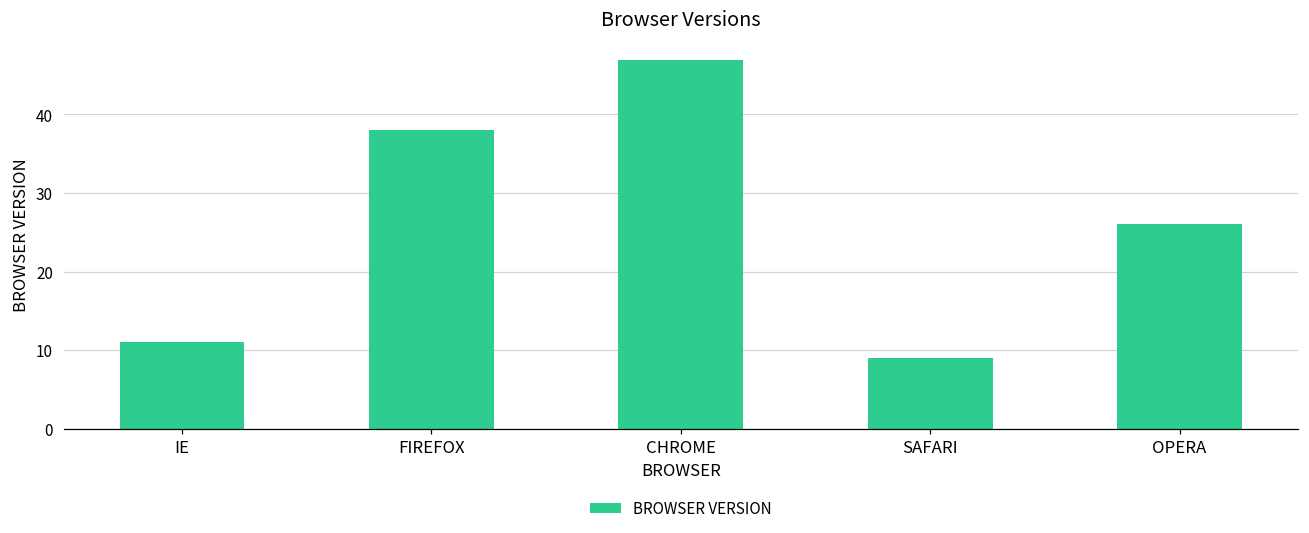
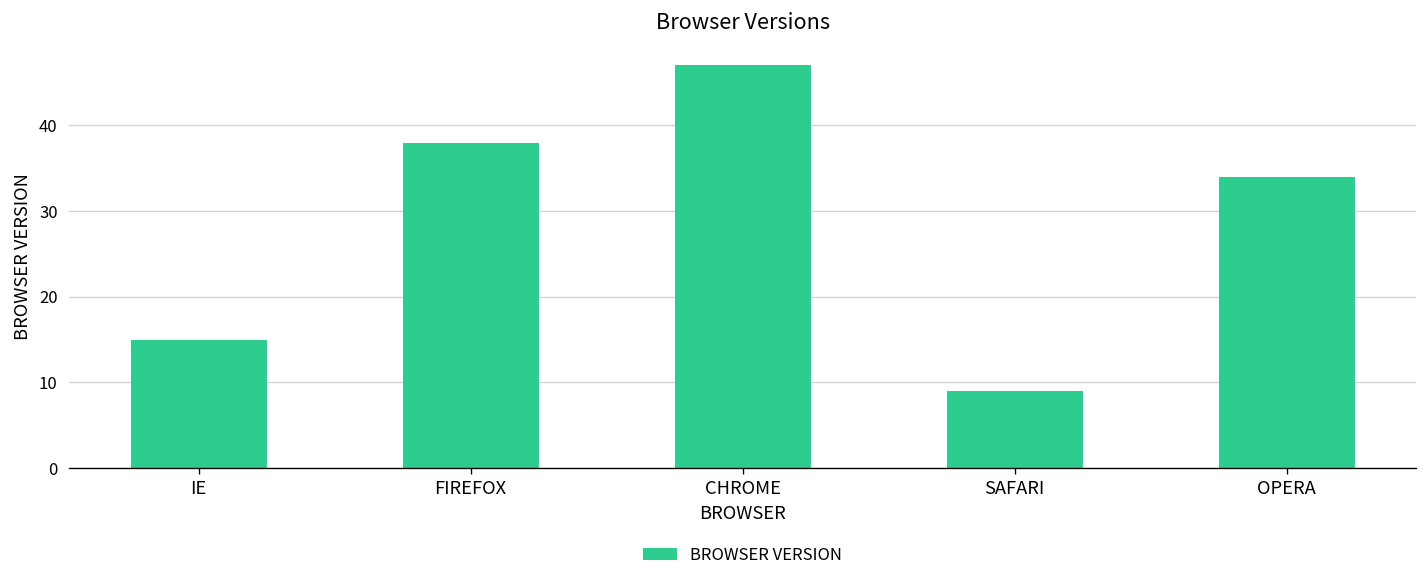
IE: 11 -> 15
OPERA: 26 -> 34
